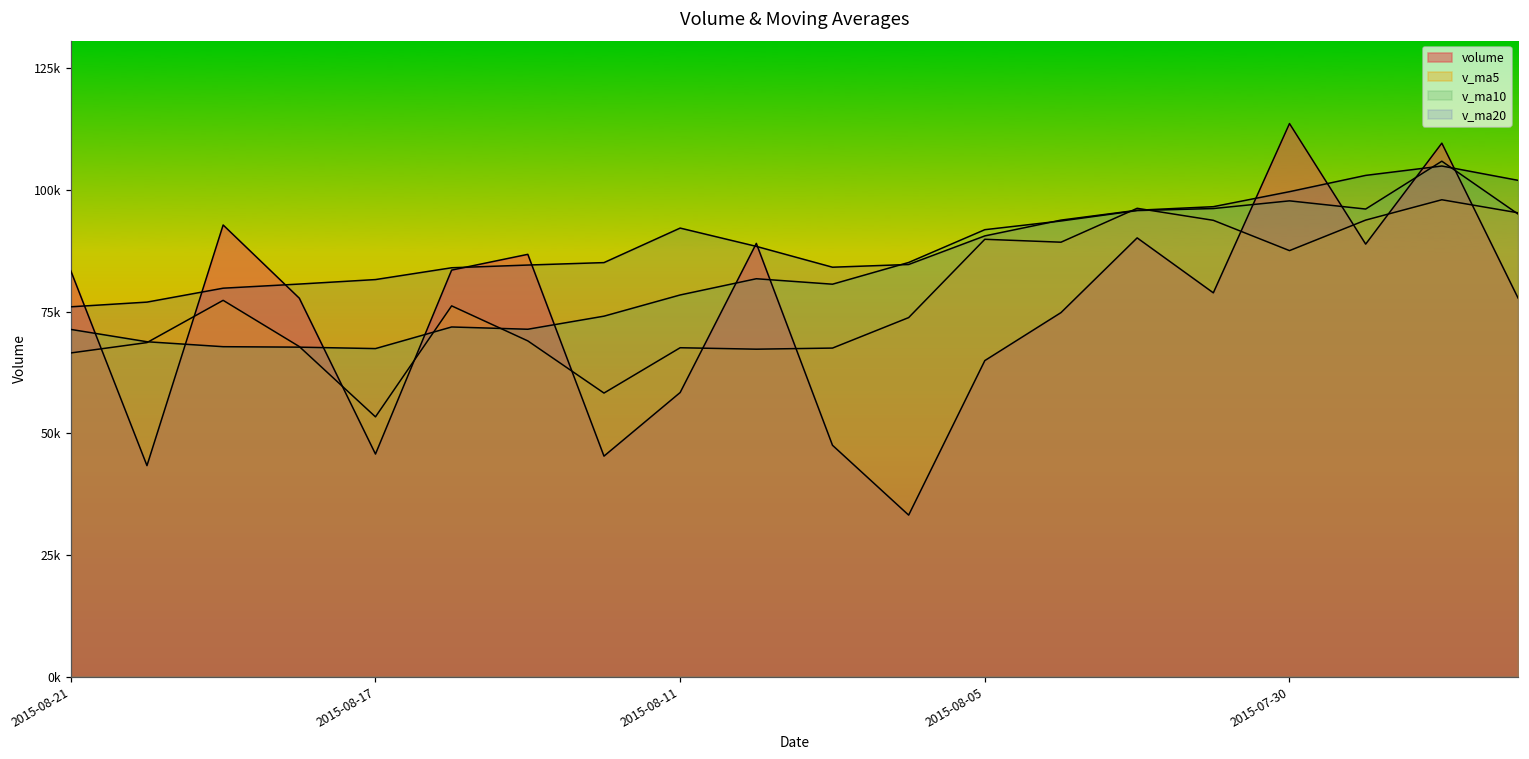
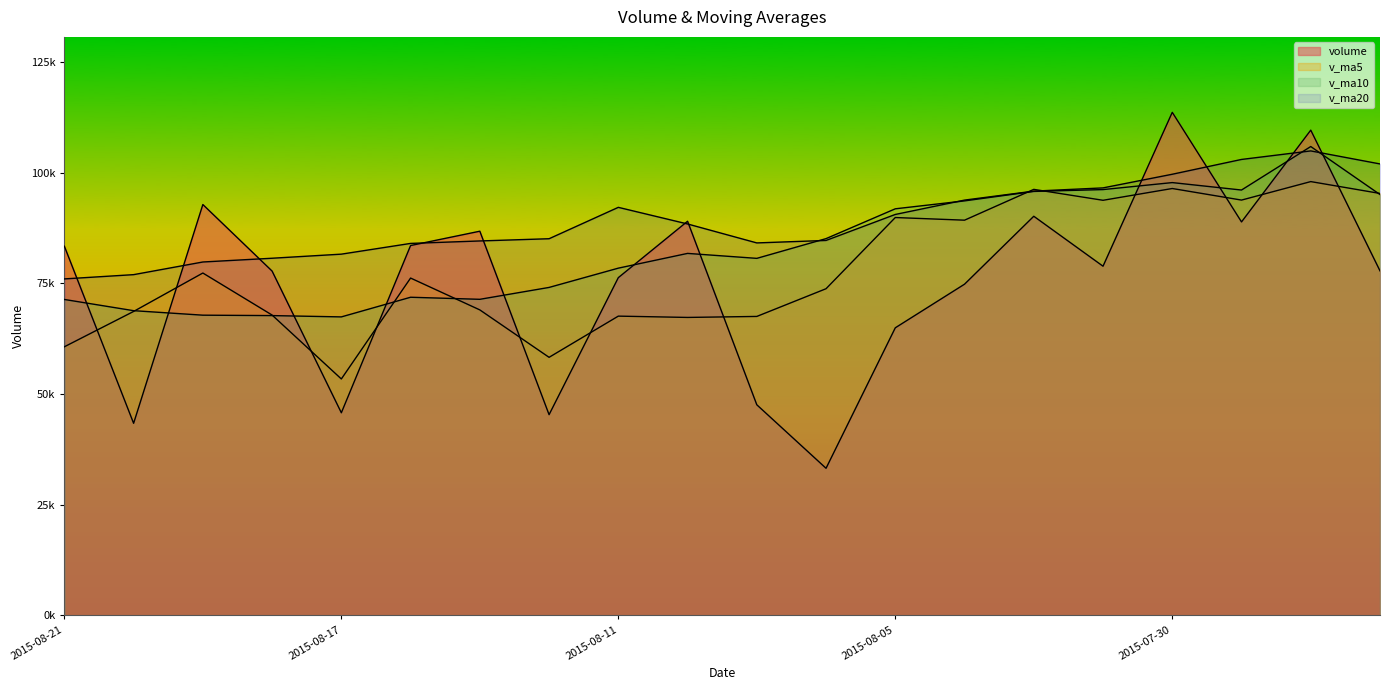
v_ma5, 2015-08-21: 67000 -> 61000
volume, 2015-08-11: 58000 -> 76000
v_ma5, 2015-07-30: 88000 -> 97000
